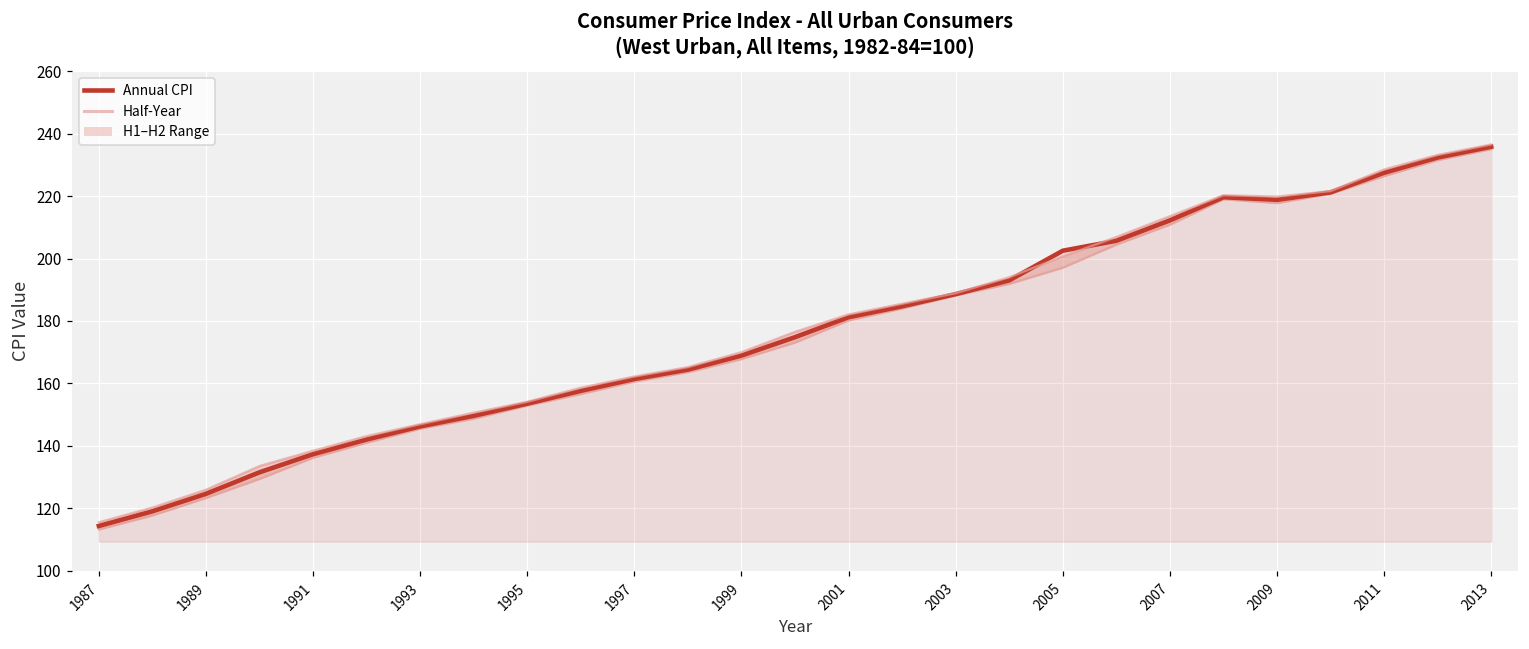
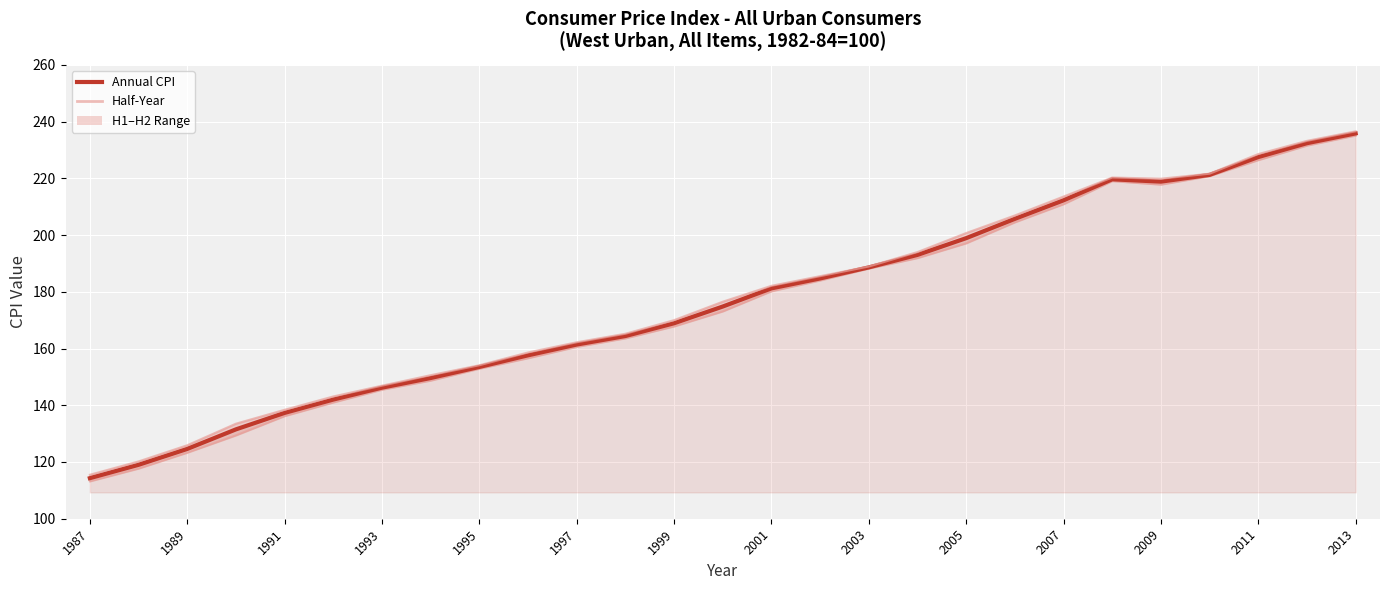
Annual CPI, 2005: 203 -> 199
